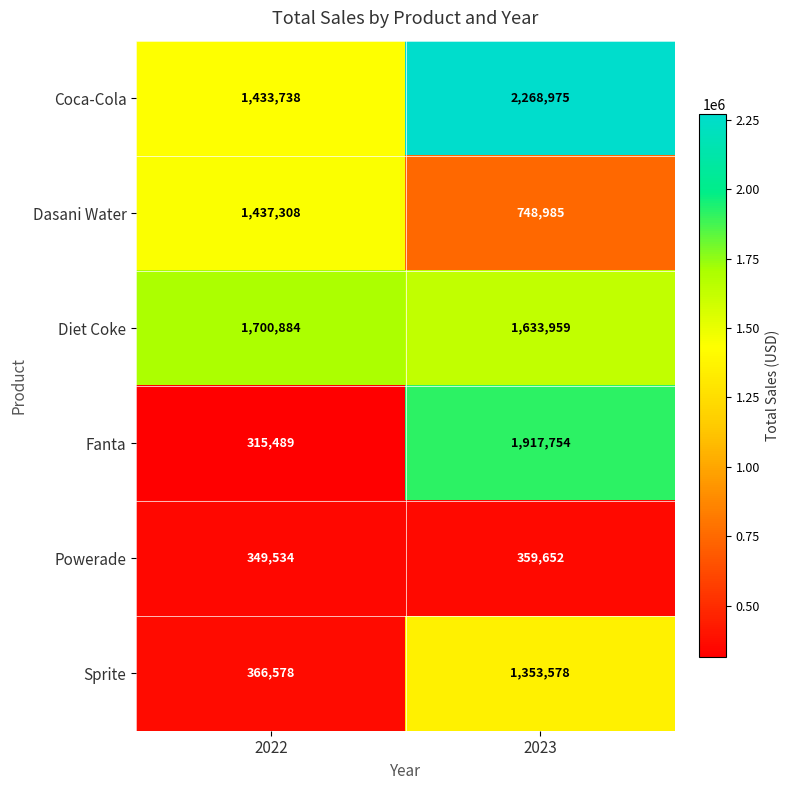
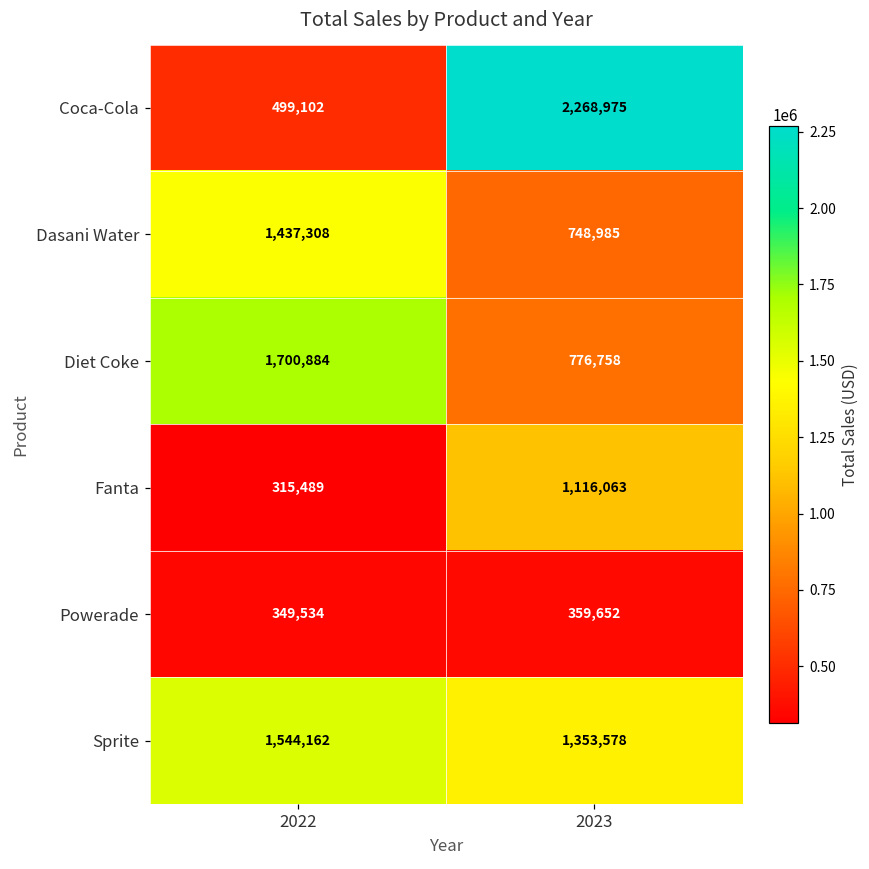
Coca-Cola, 2022: 1,433,738 -> 499,102
Diet Coke, 2023: 1,633,959 -> 776,758
Fanta, 2023: 1,917,754 -> 1,116,063
Sprite, 2022: 366,578 -> 1,544,162
